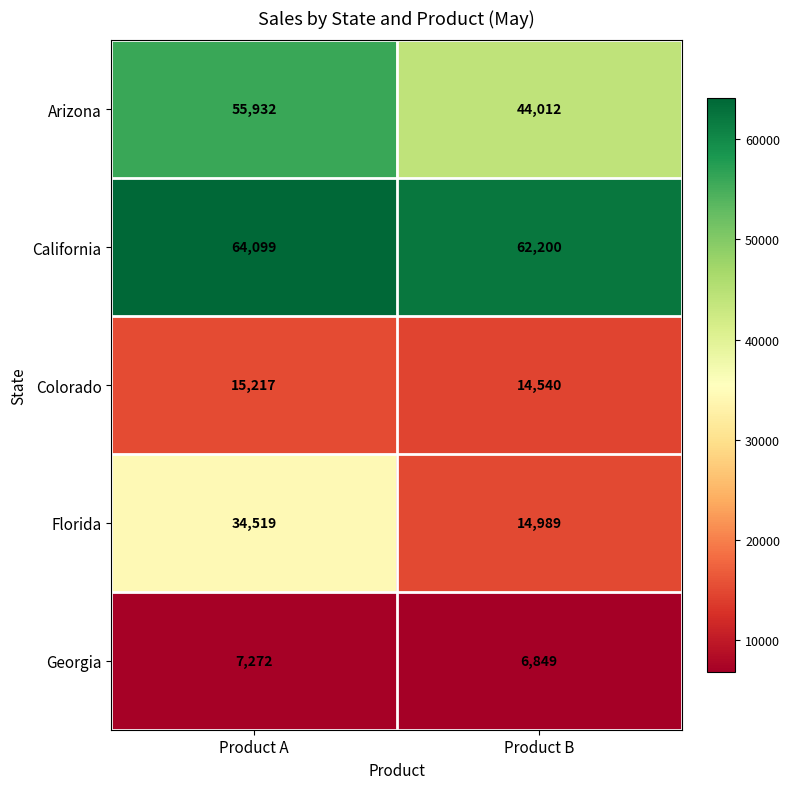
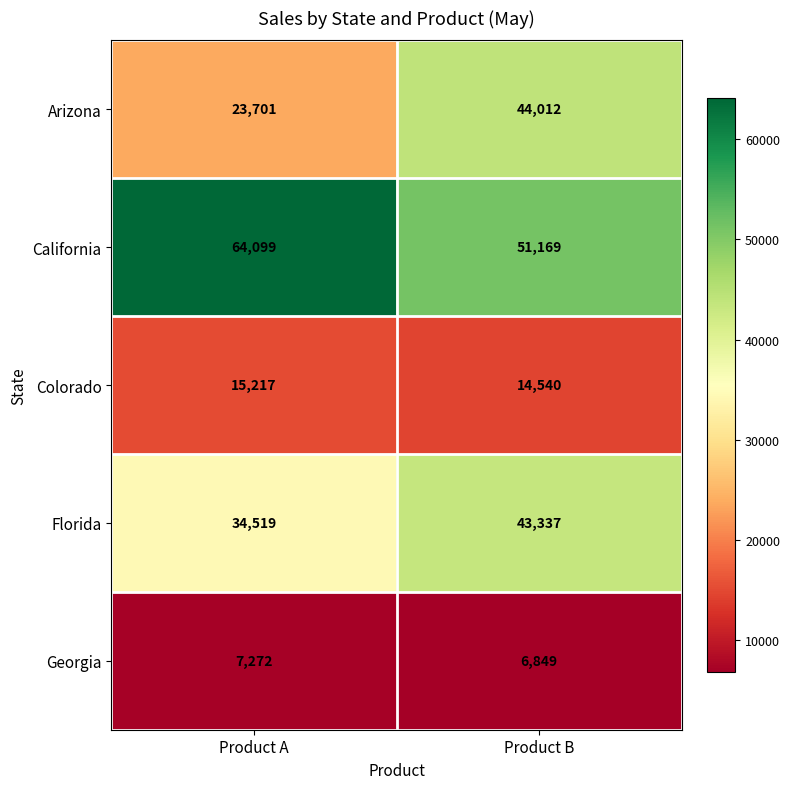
Arizona, Product A: 55,932 -> 23,701
California, Product B: 62,200 -> 51,169
Florida, Product B: 14,989 -> 43,337
